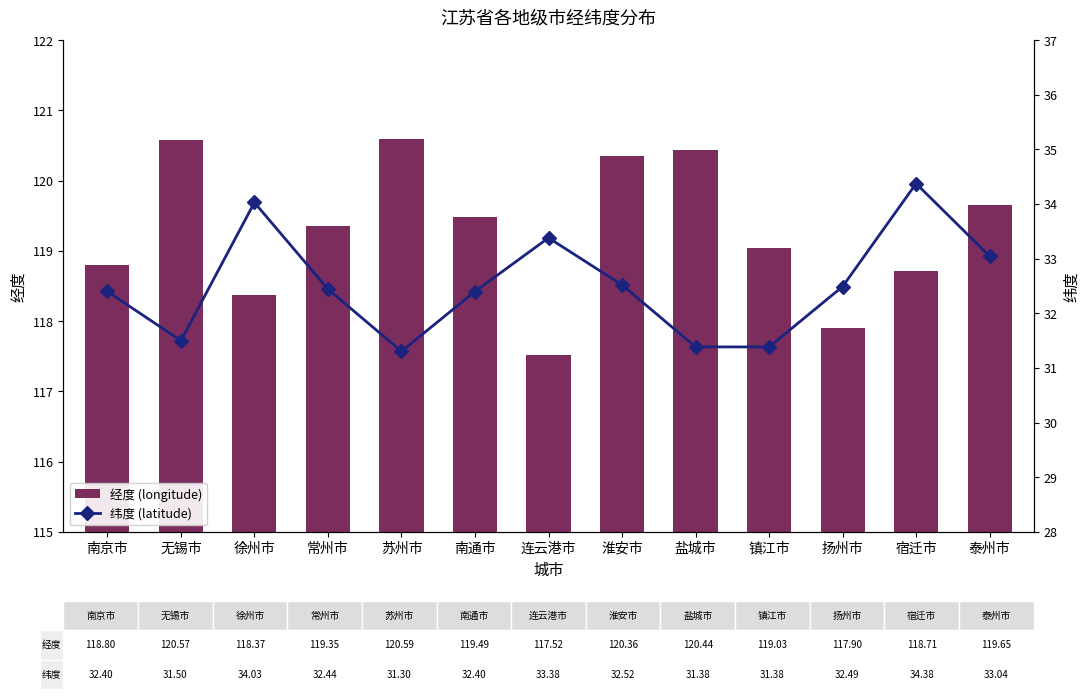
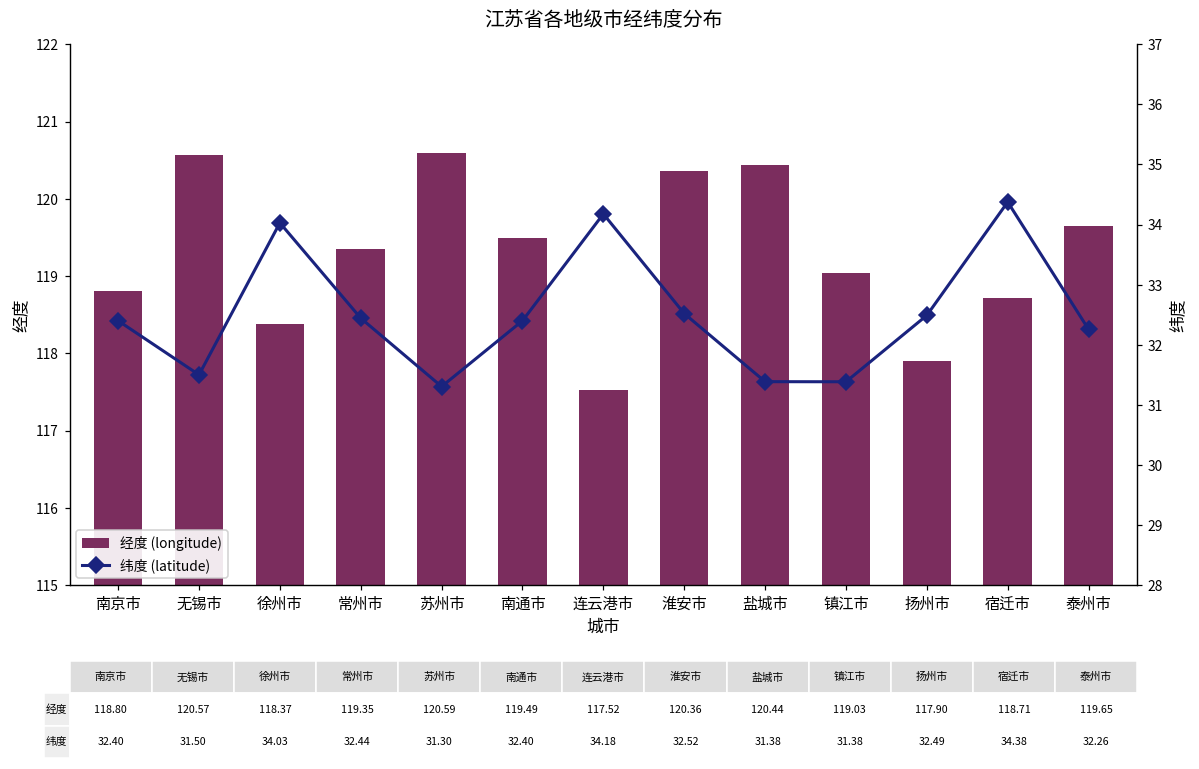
纬度 (latitude), 连云港市: 33.38 -> 34.18
纬度 (latitude), 泰州市: 33.04 -> 32.26
